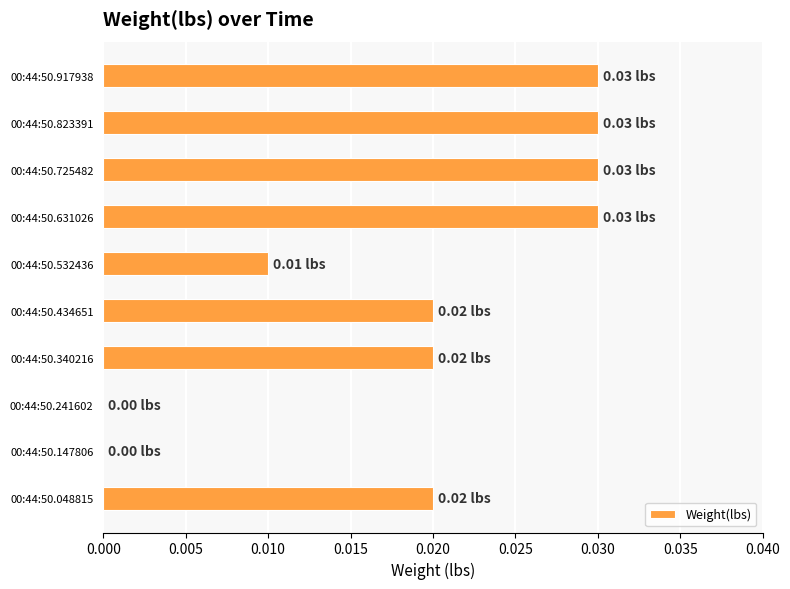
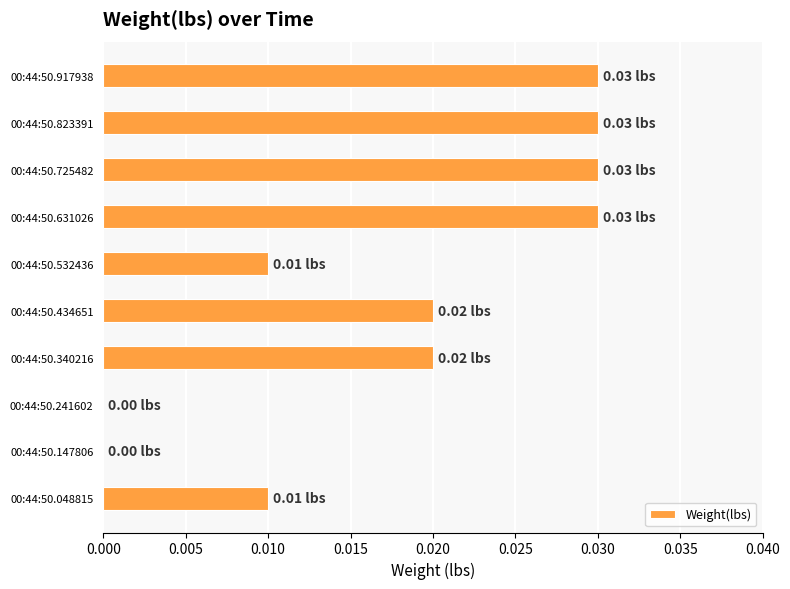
00:44:50.048815: 0.02 -> 0.01
